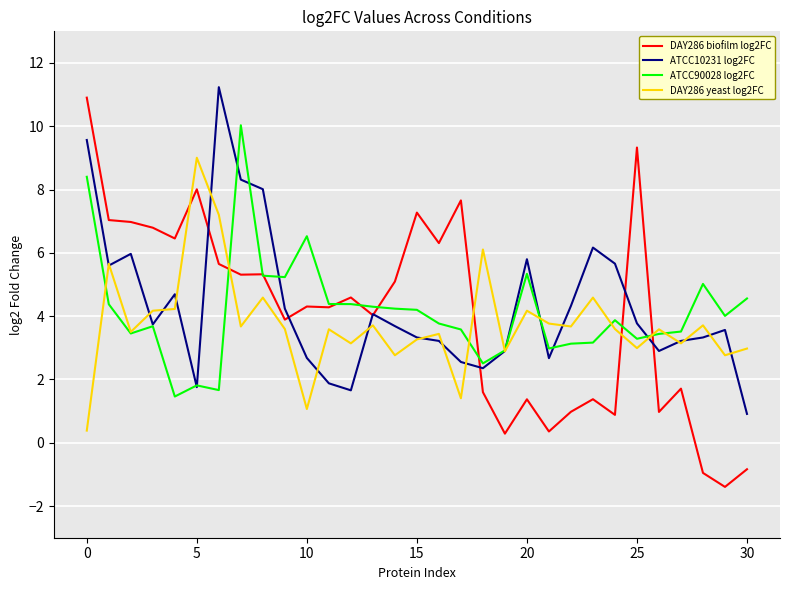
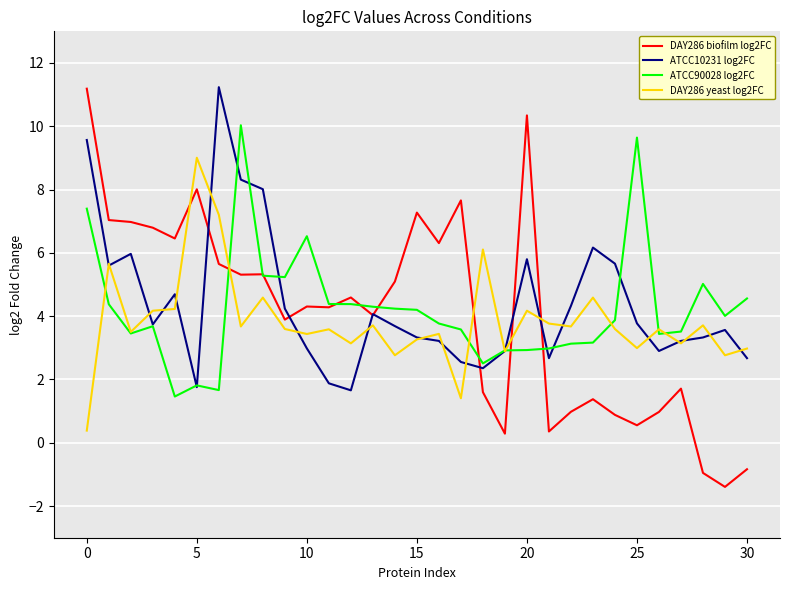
DAY286 biofilm log2FC, 0: 10.9 -> 11.2
ATCC90028 log2FC, 0: 8.4 -> 7.4
ATCC10231 log2FC, 10: 2.7 -> 3.0
DAY286 yeast log2FC, 10: 1.1 -> 3.4
DAY286 biofilm log2FC, 20: 1.4 -> 10.3
ATCC90028 log2FC, 20: 5.3 -> 2.9
DAY286 biofilm log2FC, 25: 9.3 -> 0.6
ATCC90028 log2FC, 25: 3.3 -> 9.6
ATCC10231 log2FC, 30: 0.9 -> 2.7
